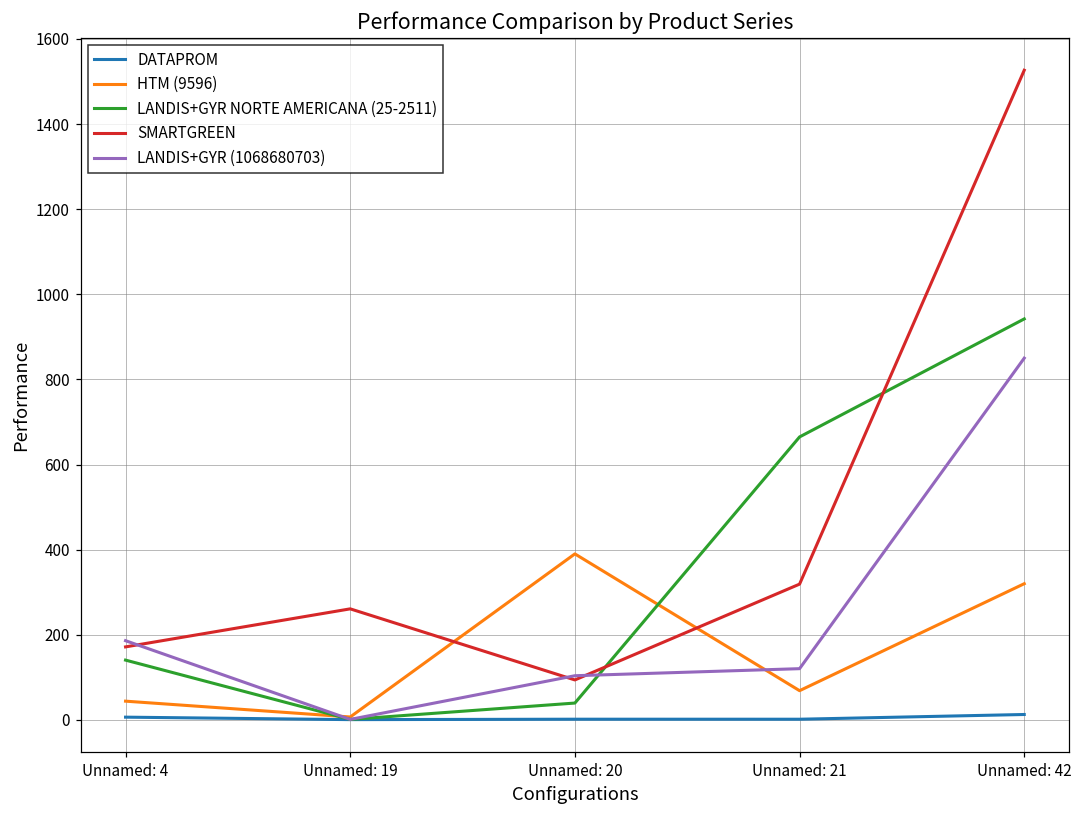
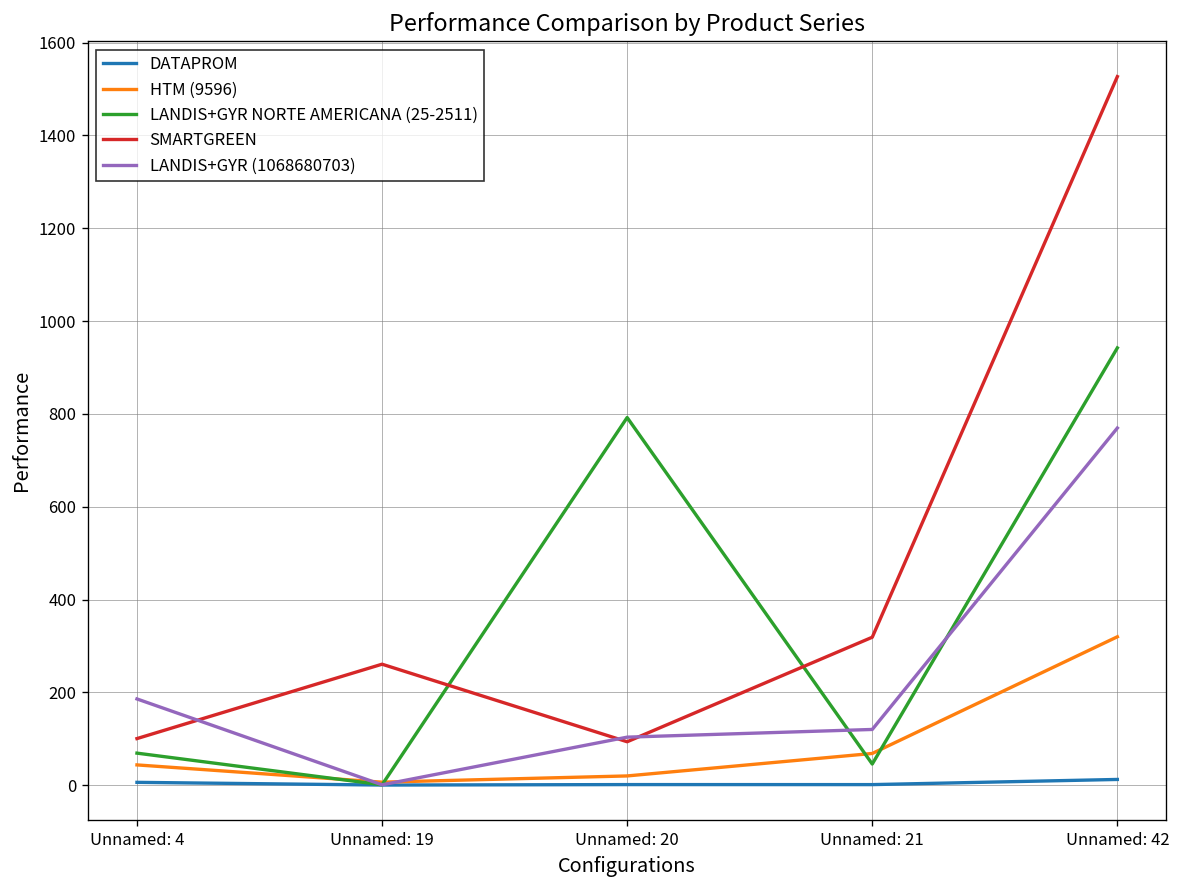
LANDIS+GYR NORTE AMERICANA (25-2511), Unnamed: 4: 140 -> 70
SMARTGREEN, Unnamed: 4: 170 -> 100
HTM (9596), Unnamed: 20: 390 -> 20
LANDIS+GYR NORTE AMERICANA (25-2511), Unnamed: 20: 40 -> 790
LANDIS+GYR NORTE AMERICANA (25-2511), Unnamed: 21: 660 -> 50
LANDIS+GYR (1068680703), Unnamed: 42: 850 -> 770
